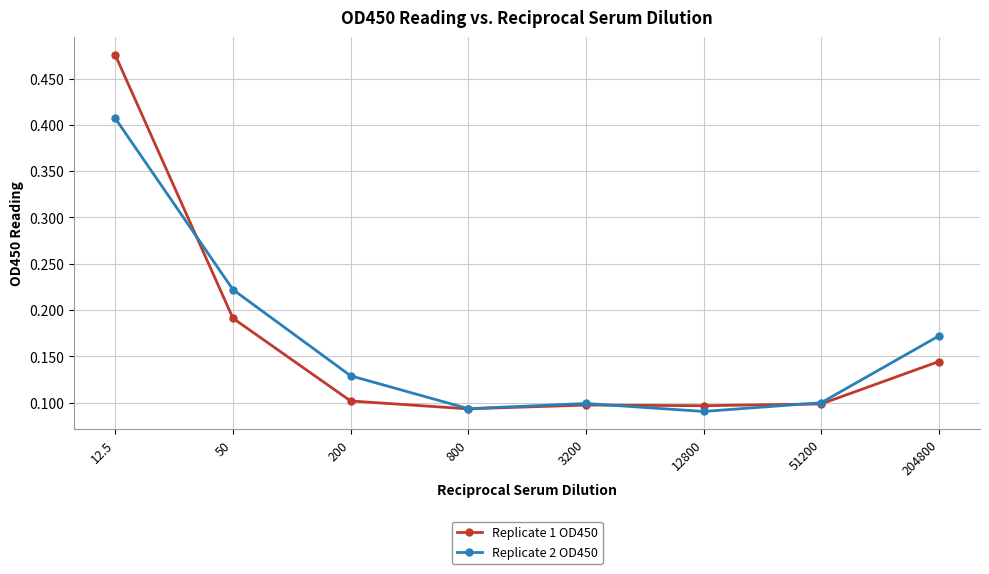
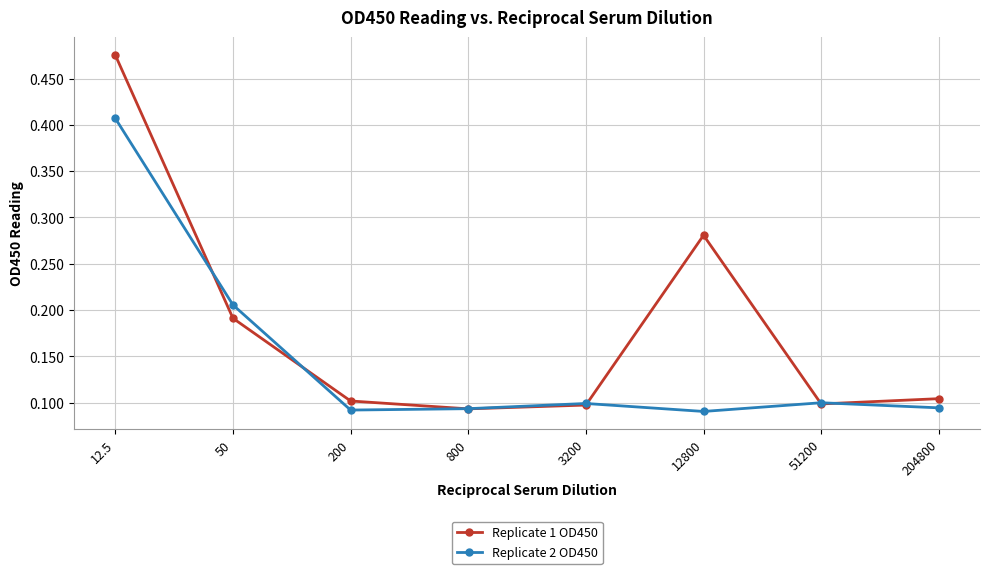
Replicate 2 OD450, 50: 0.22 -> 0.21
Replicate 2 OD450, 200: 0.13 -> 0.09
Replicate 1 OD450, 12800: 0.10 -> 0.28
Replicate 1 OD450, 204800: 0.14 -> 0.10
Replicate 2 OD450, 204800: 0.17 -> 0.09
